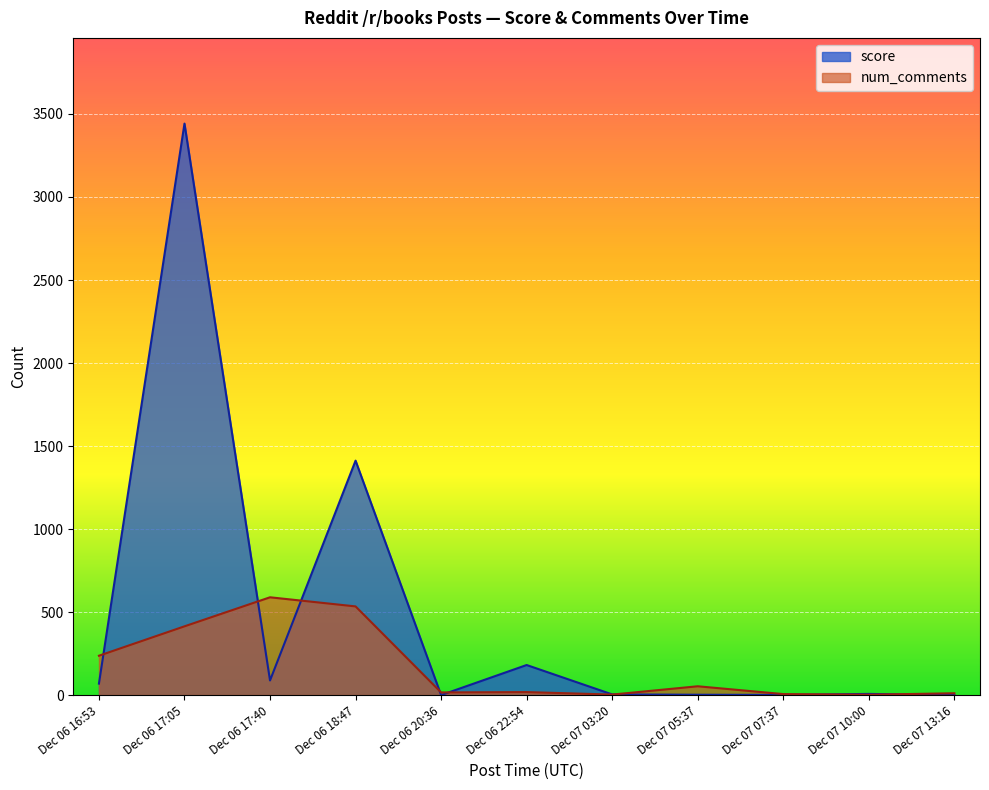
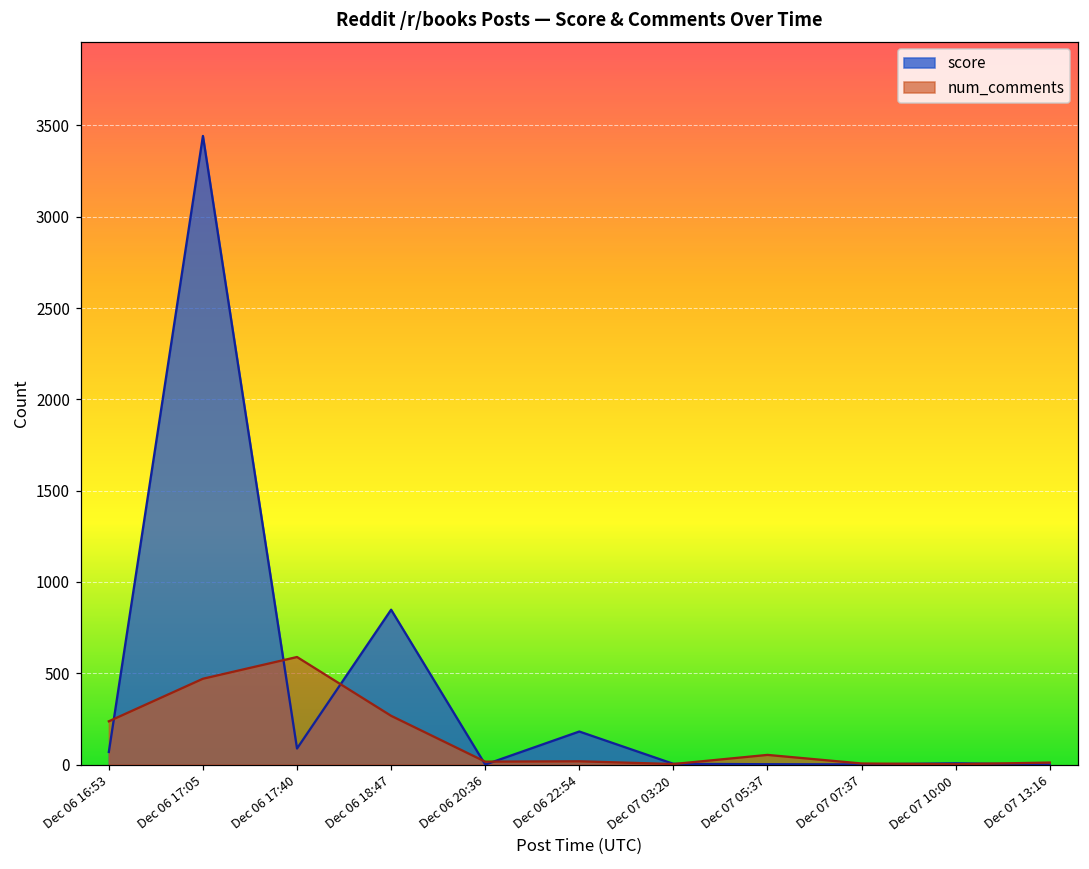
num_comments, Dec 06 17:05: 410 -> 470
score, Dec 06 18:47: 1410 -> 850
num_comments, Dec 06 18:47: 530 -> 270
